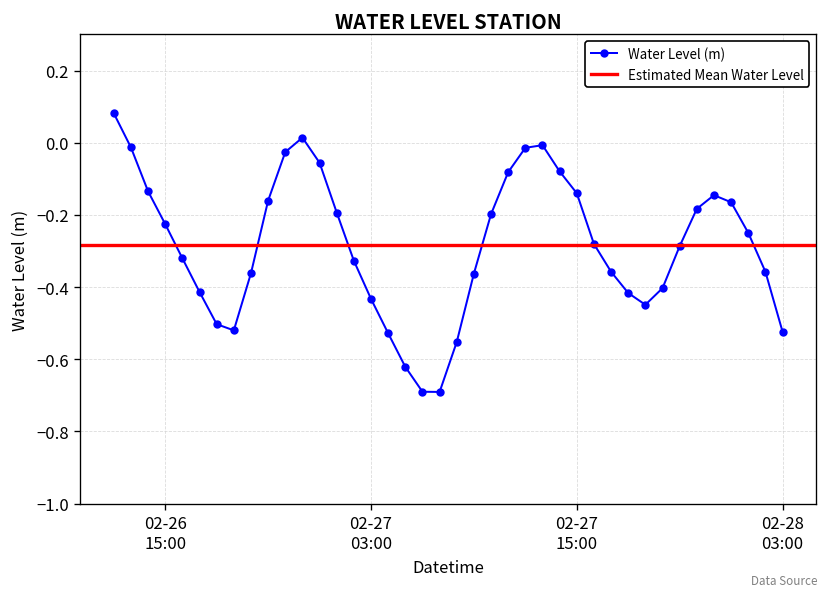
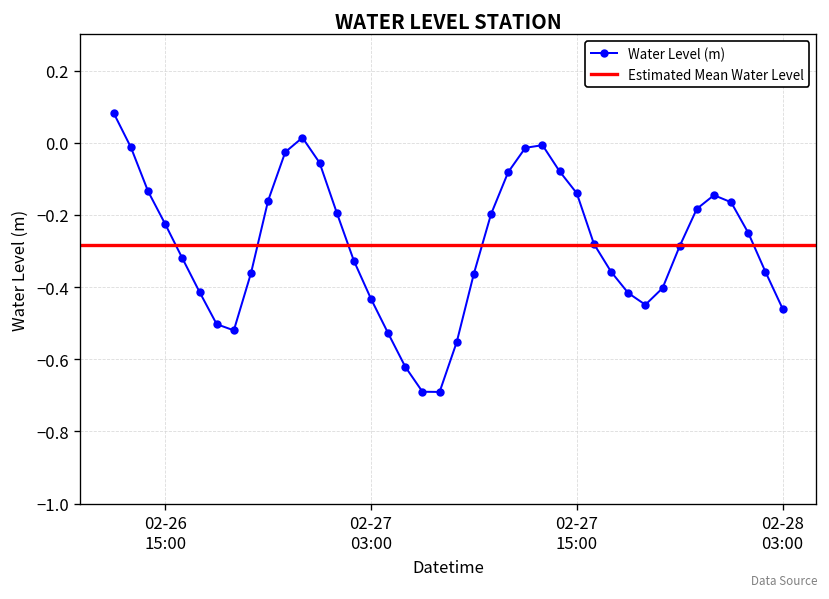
02-28 03:00: -0.52 -> -0.46
